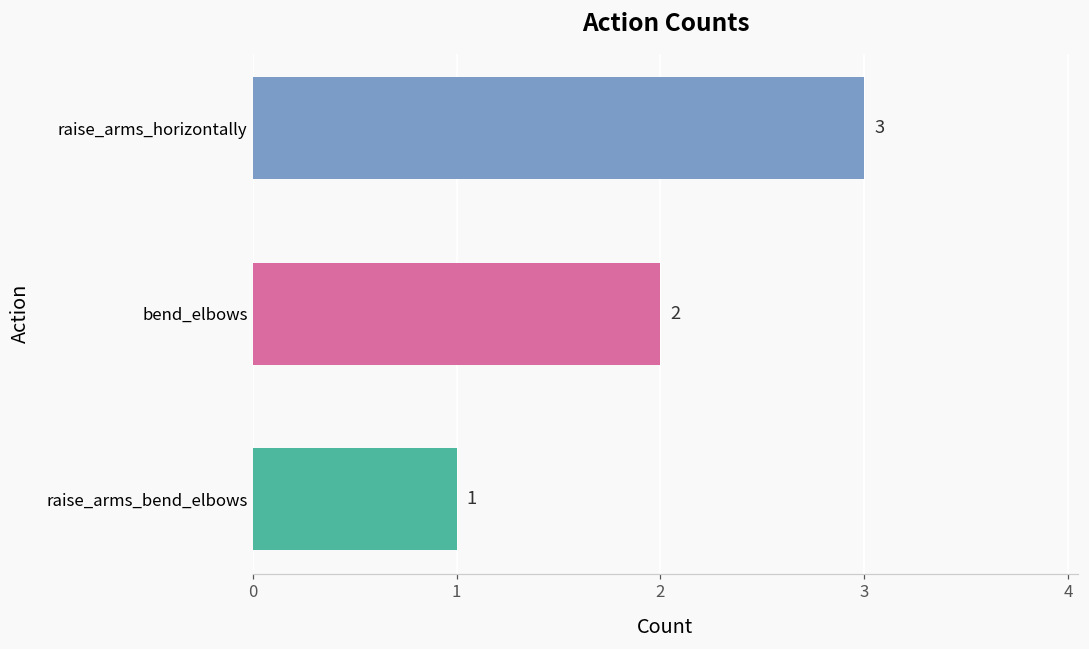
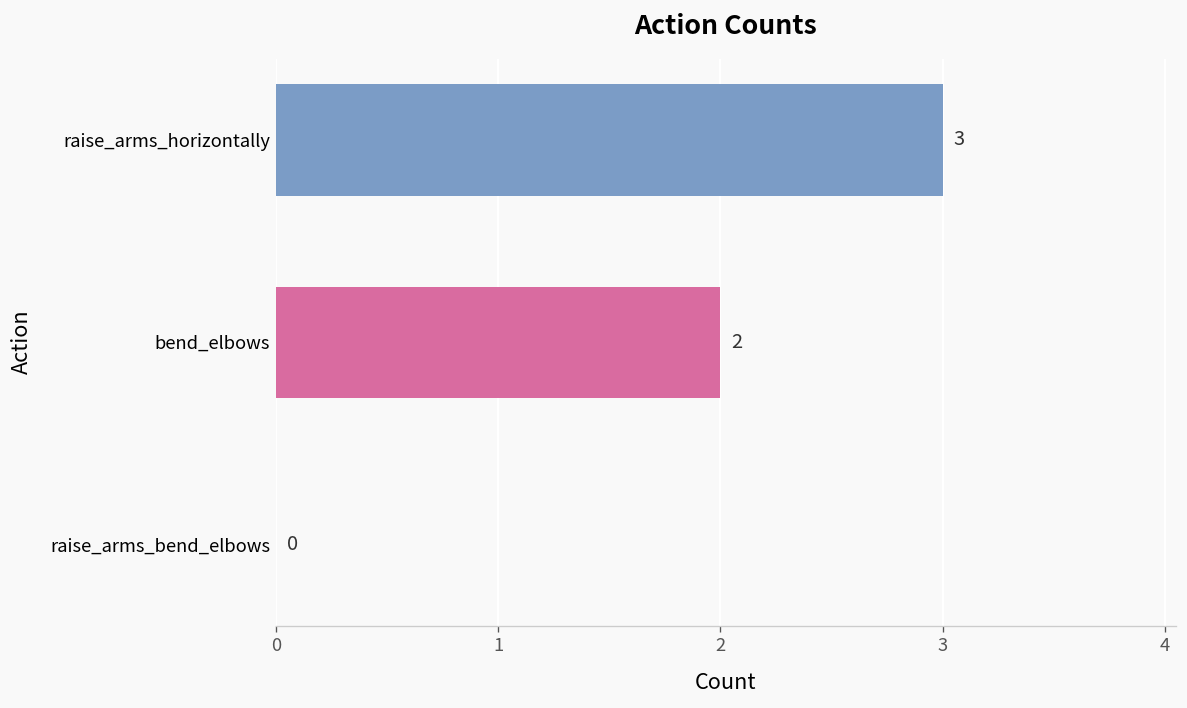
raise_arms_bend_elbows: 1 -> 0
